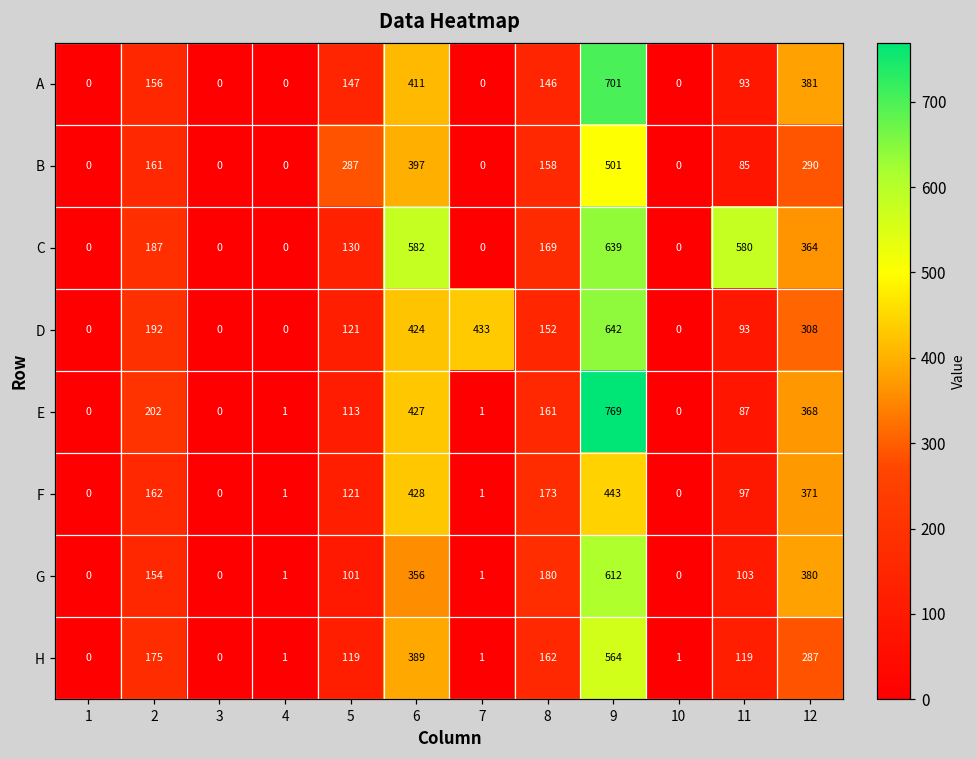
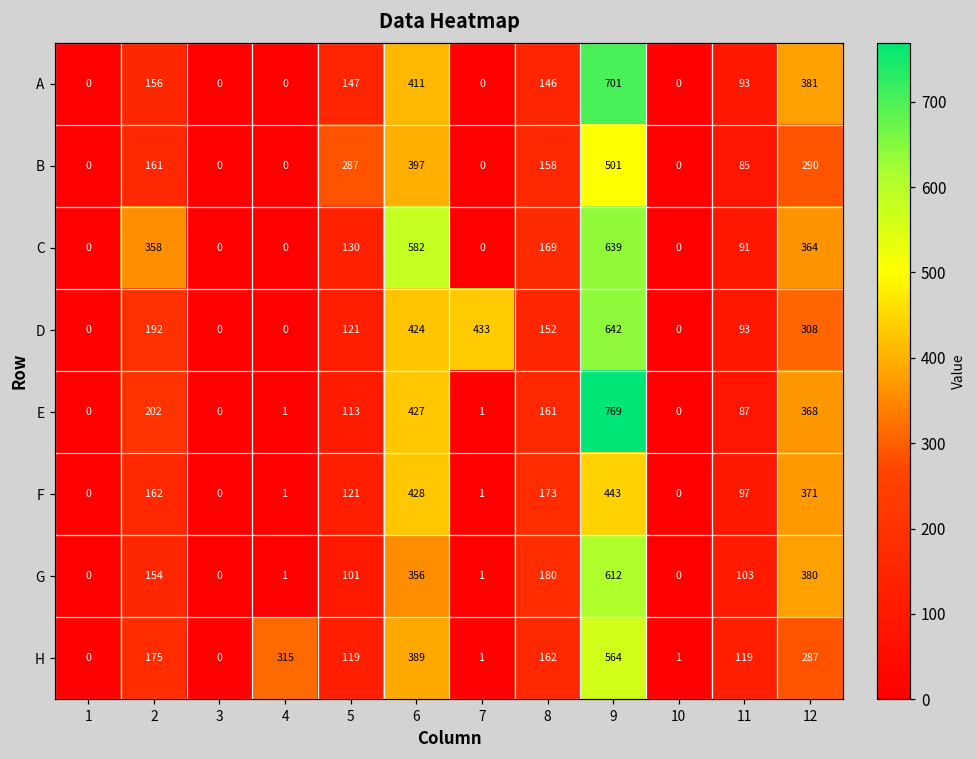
C, 2: 187 -> 358
C, 11: 580 -> 91
H, 4: 1 -> 315
